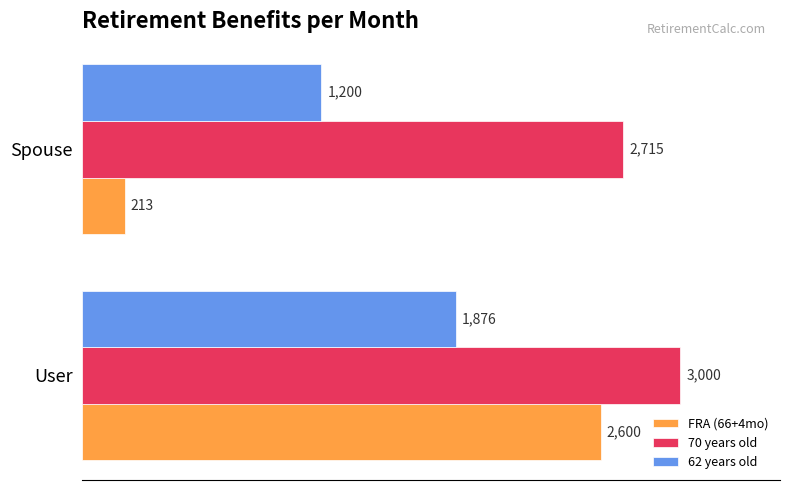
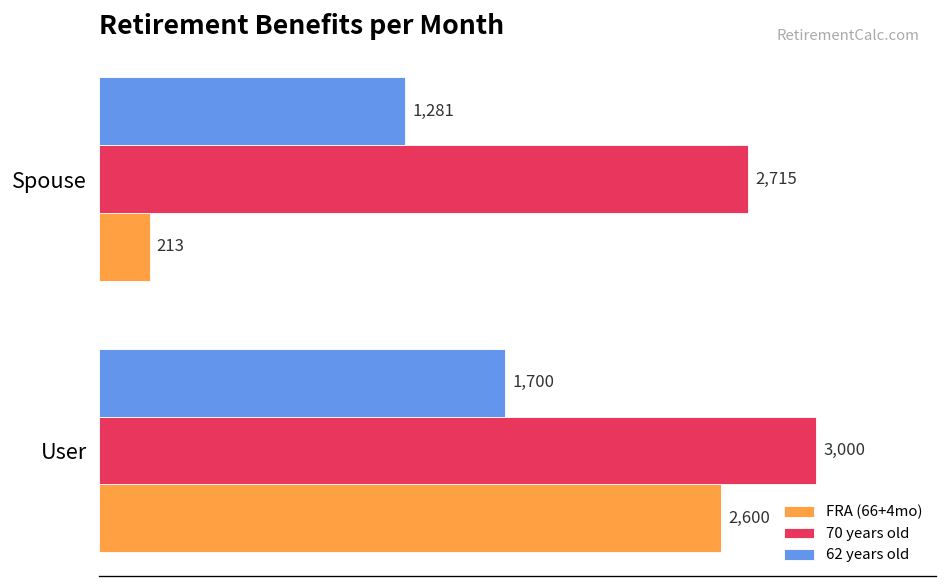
62 years old, Spouse: 1,200 -> 1,281
62 years old, User: 1,876 -> 1,700
